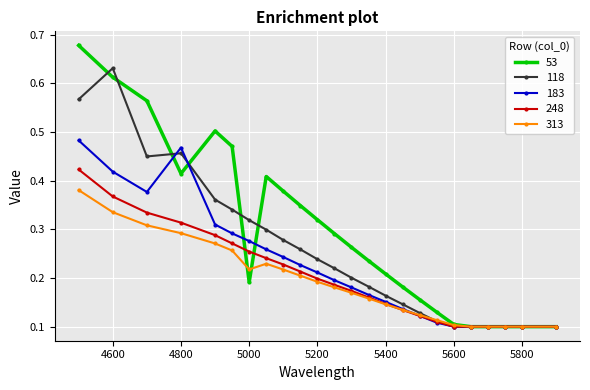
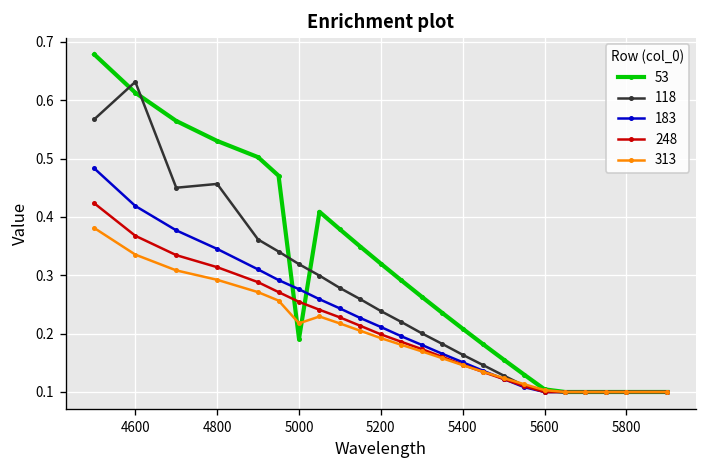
53, 4800: 0.41 -> 0.53
183, 4800: 0.47 -> 0.35
